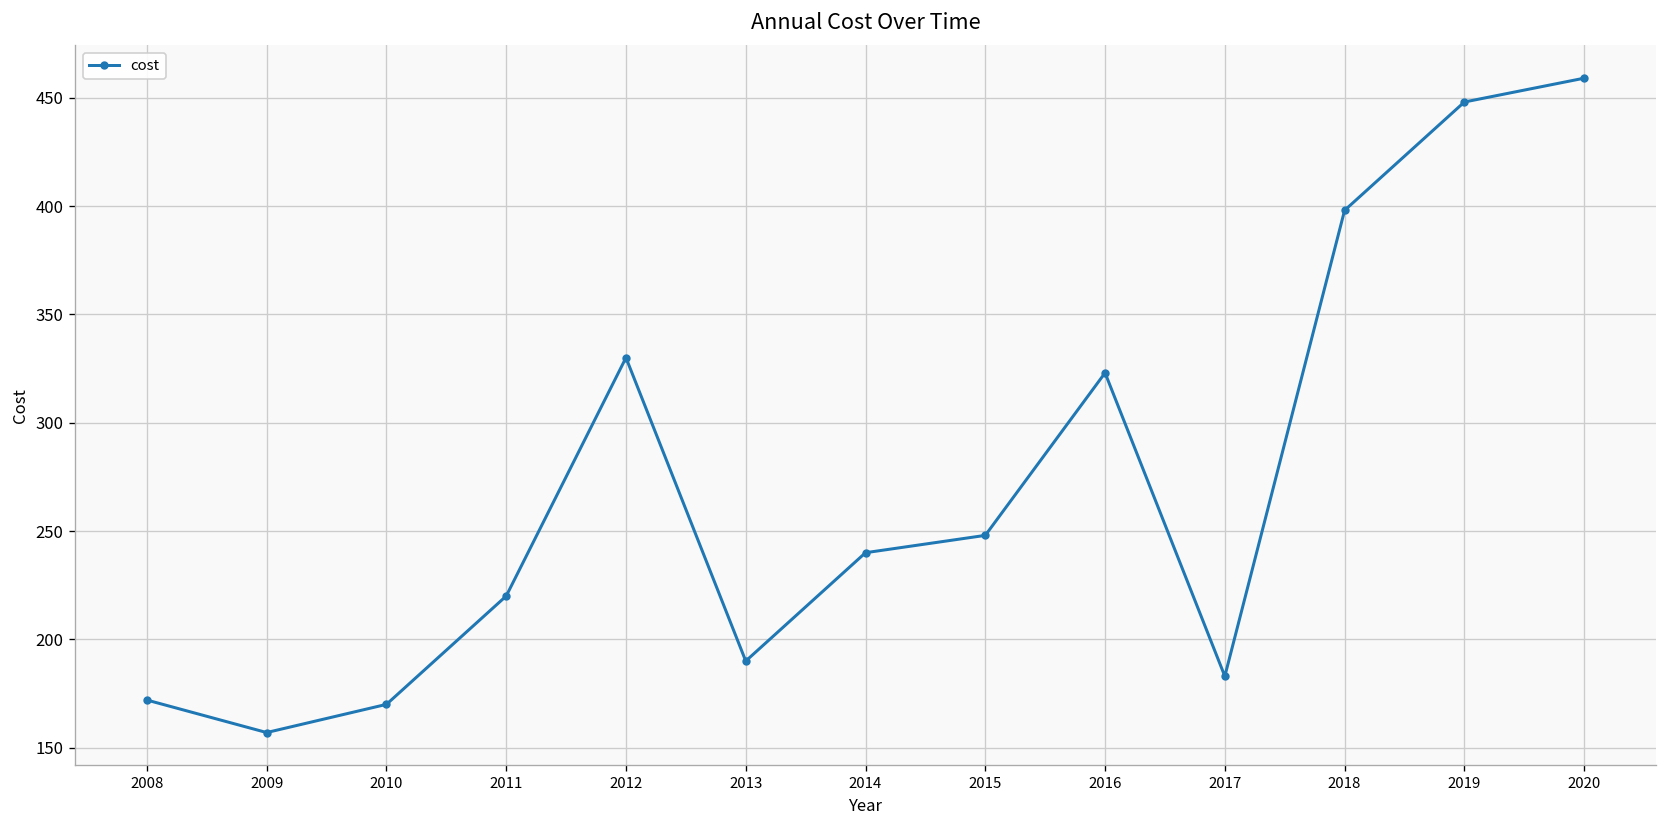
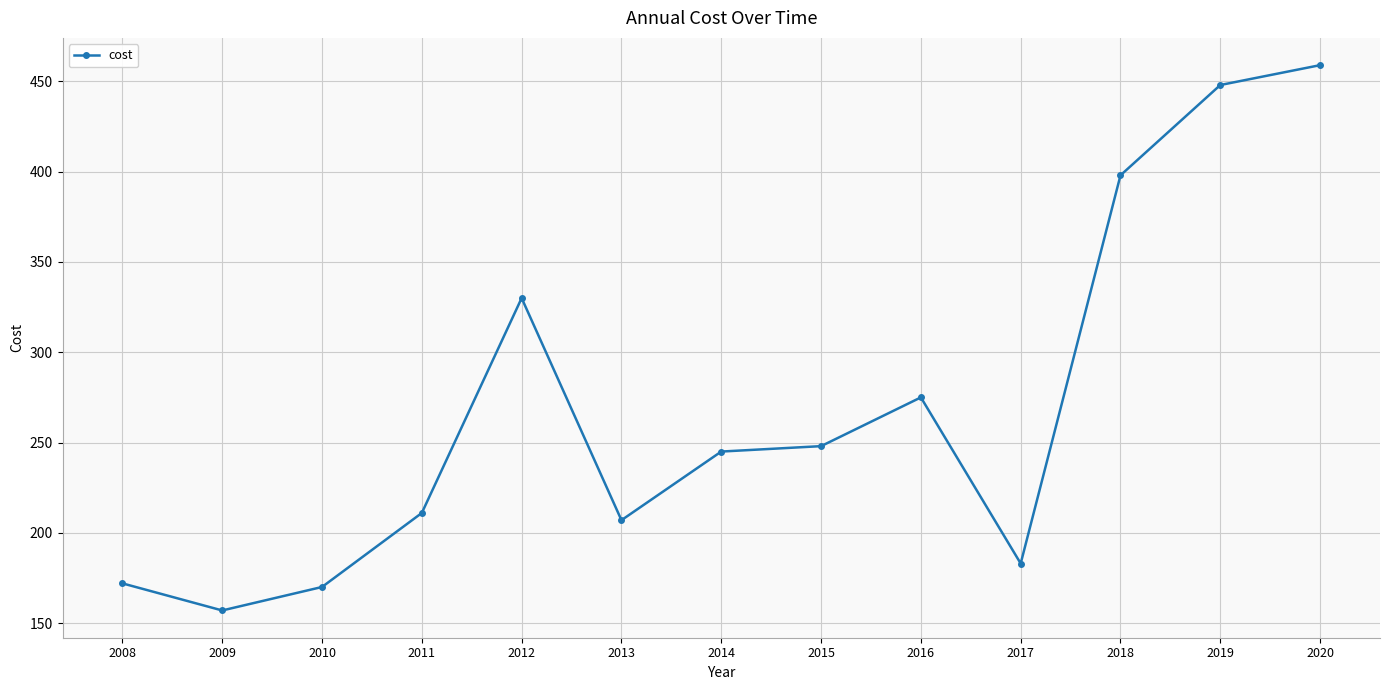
2011: 220 -> 211
2013: 190 -> 207
2014: 240 -> 245
2016: 323 -> 275
